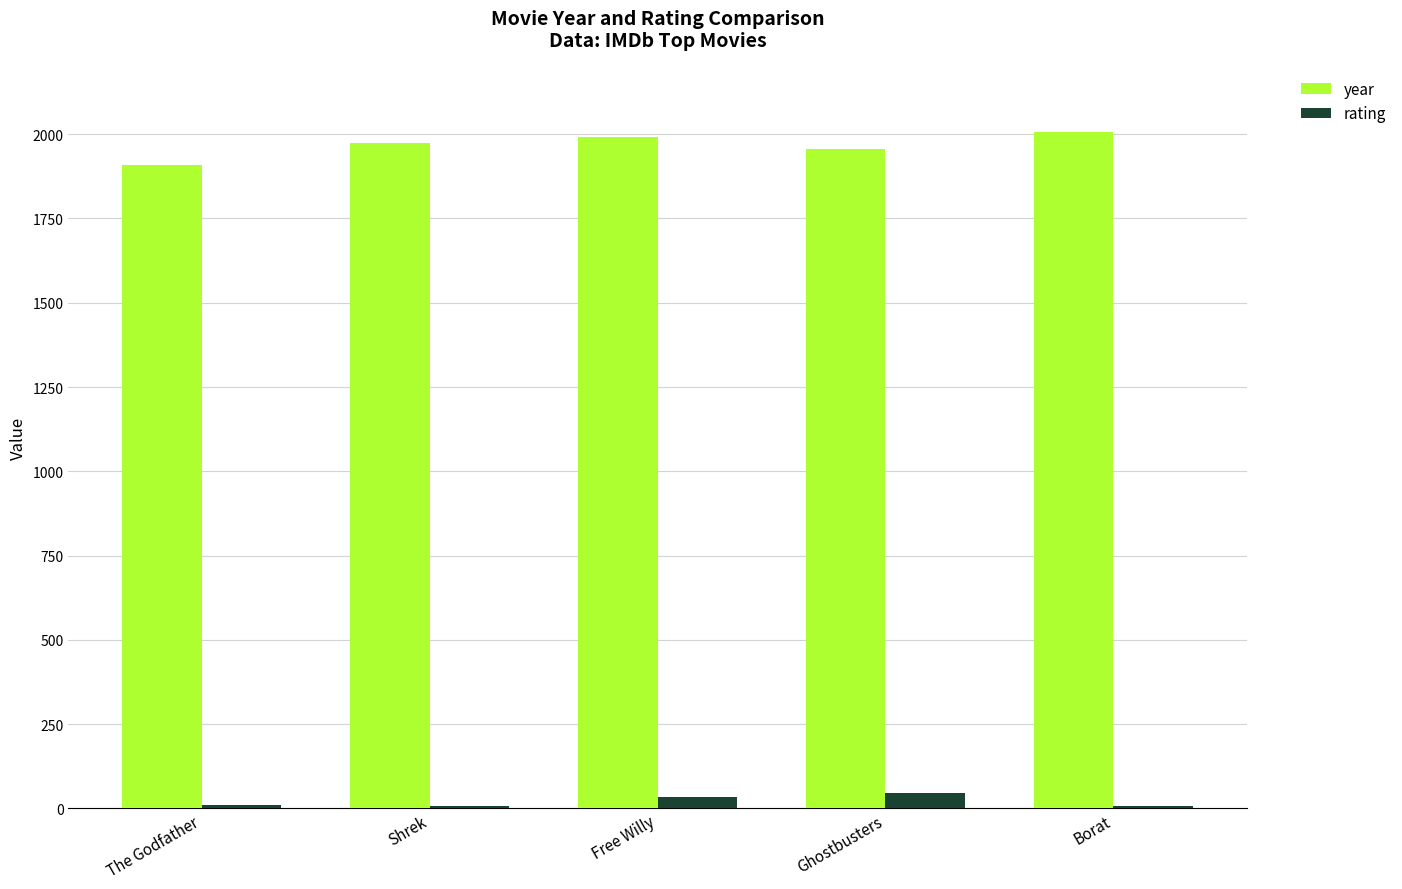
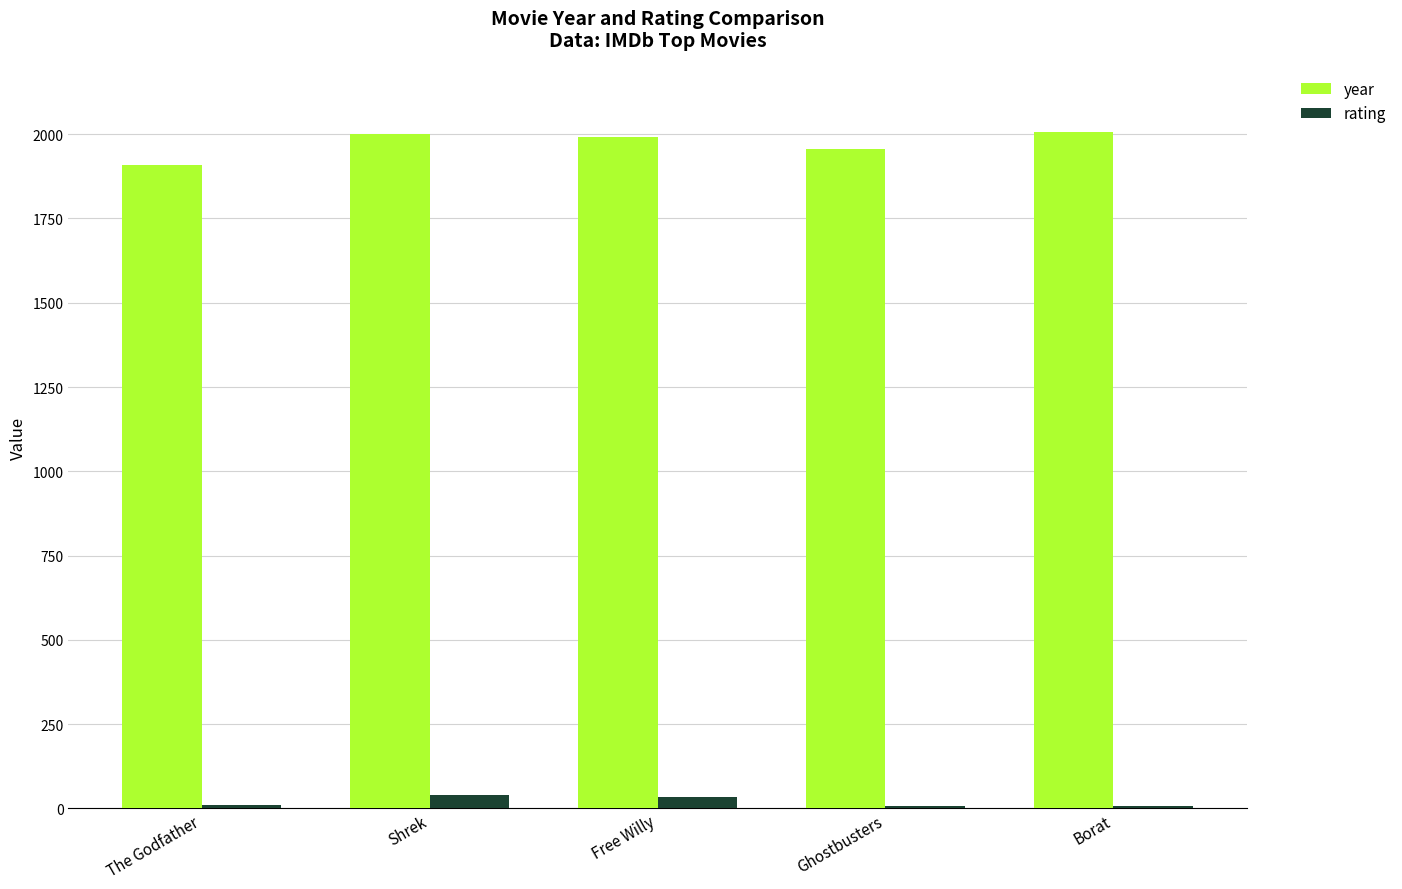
year, Shrek: 1980 -> 2000
rating, Shrek: 10 -> 40
rating, Ghostbusters: 50 -> 10
